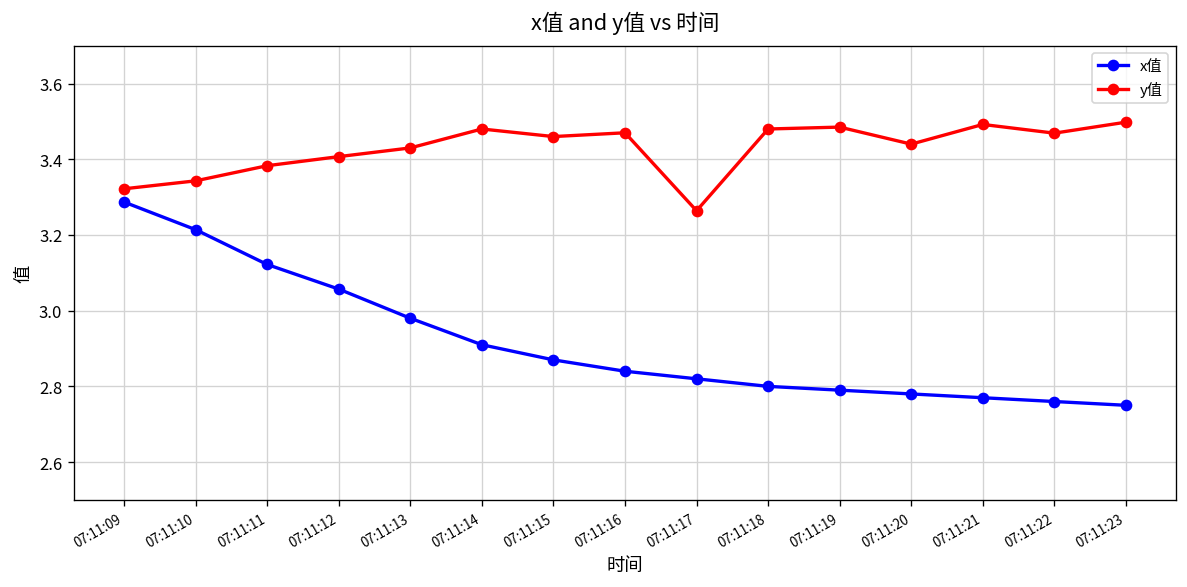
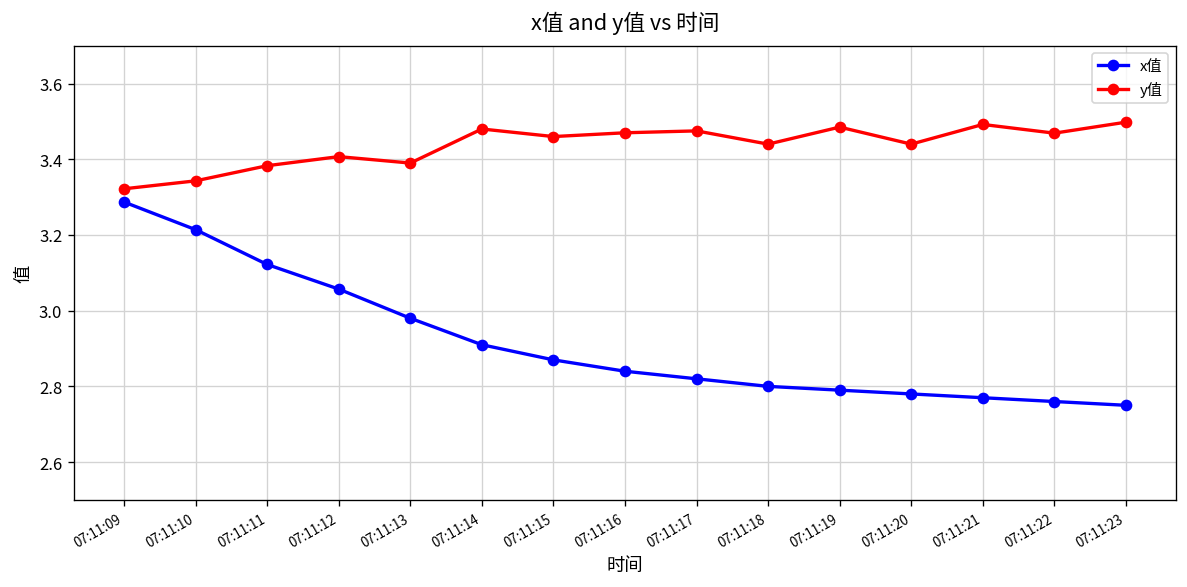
y值, 07:11:13: 3.43 -> 3.39
y值, 07:11:17: 3.26 -> 3.48
y值, 07:11:18: 3.48 -> 3.44
